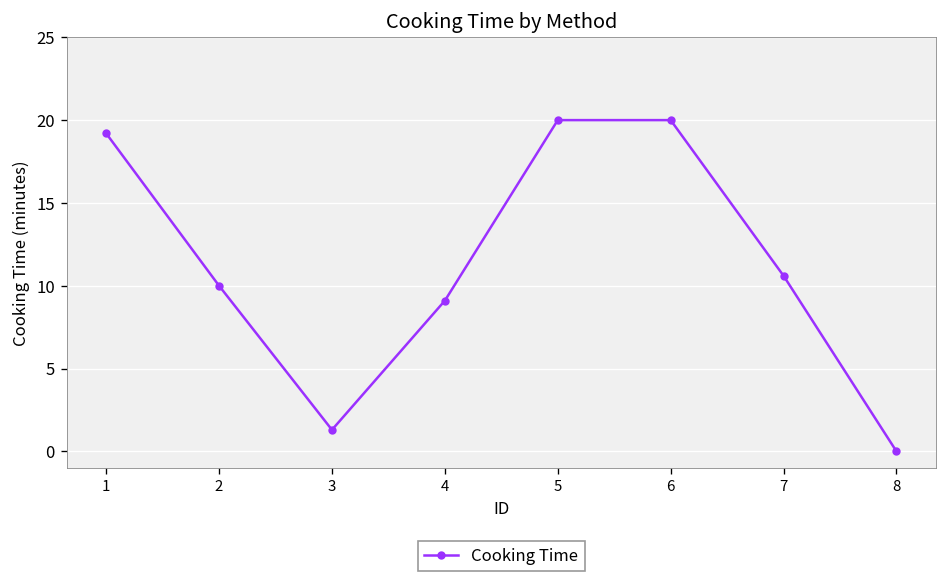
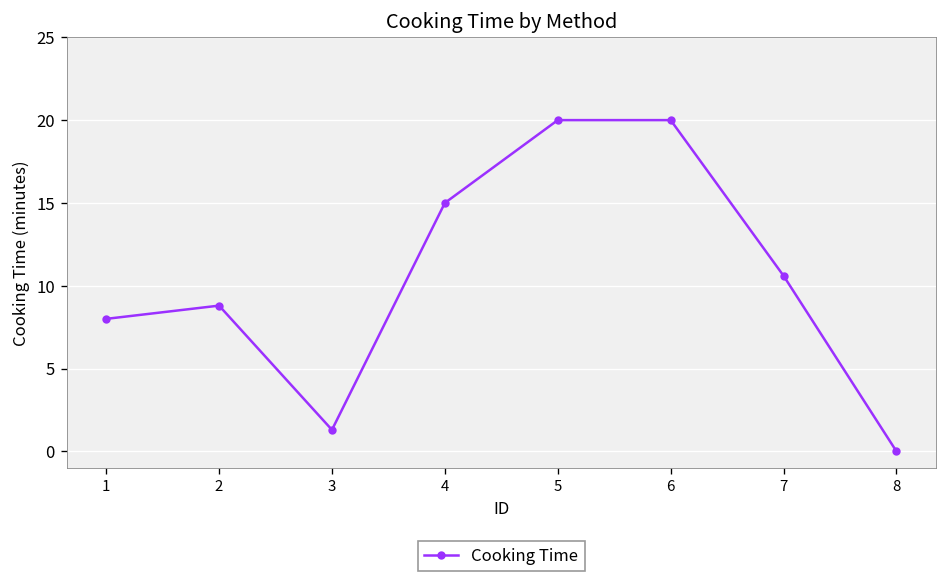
1: 19.2 -> 8.0
2: 10.0 -> 8.8
4: 9.1 -> 15.0
